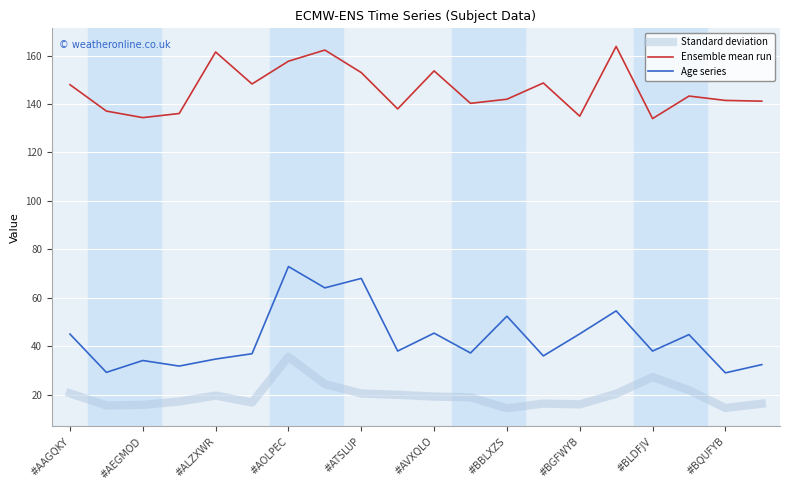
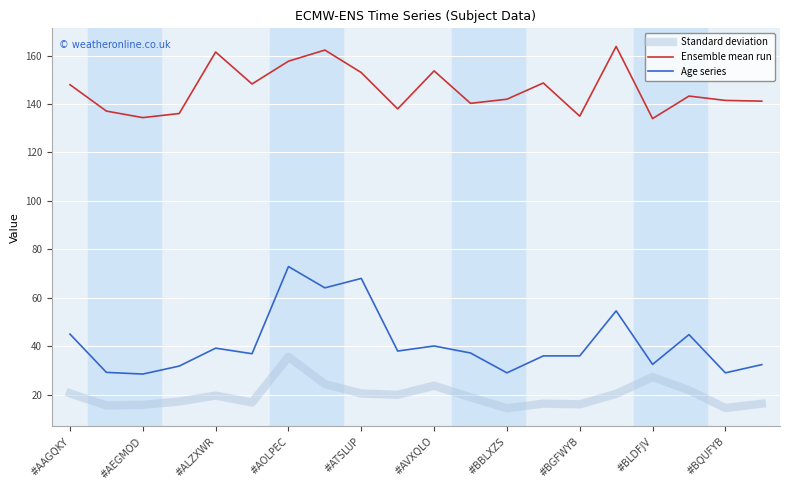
Age series, #AEGMOD: 34 -> 29
Age series, #ALZXWR: 35 -> 39
Standard deviation, #AVXQLO: 19 -> 24
Age series, #AVXQLO: 45 -> 40
Age series, #BBLXZS: 52 -> 29
Age series, #BGFWYB: 45 -> 36
Age series, #BLDFJV: 38 -> 33
